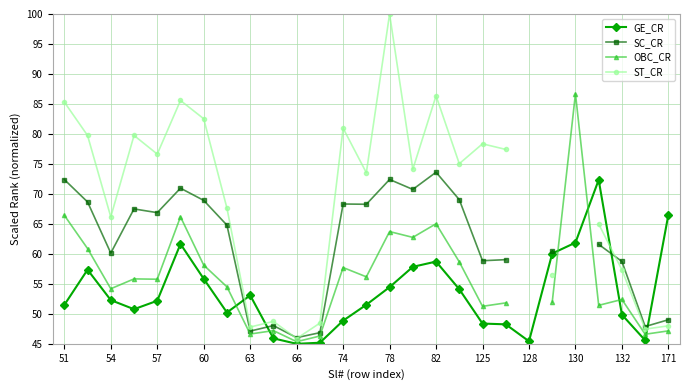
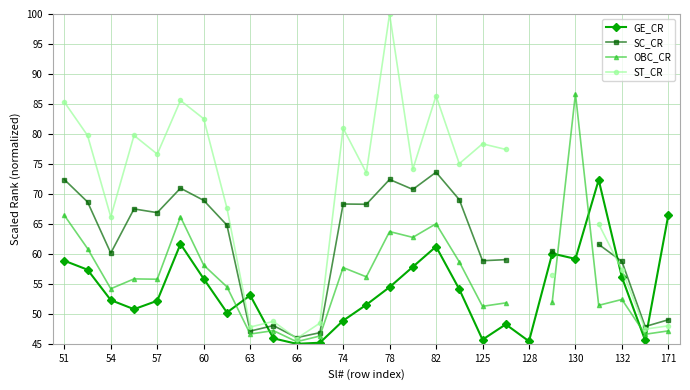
GE_CR, 51: 51 -> 59
GE_CR, 82: 59 -> 61
GE_CR, 125: 48 -> 46
GE_CR, 130: 62 -> 59
GE_CR, 132: 50 -> 56
